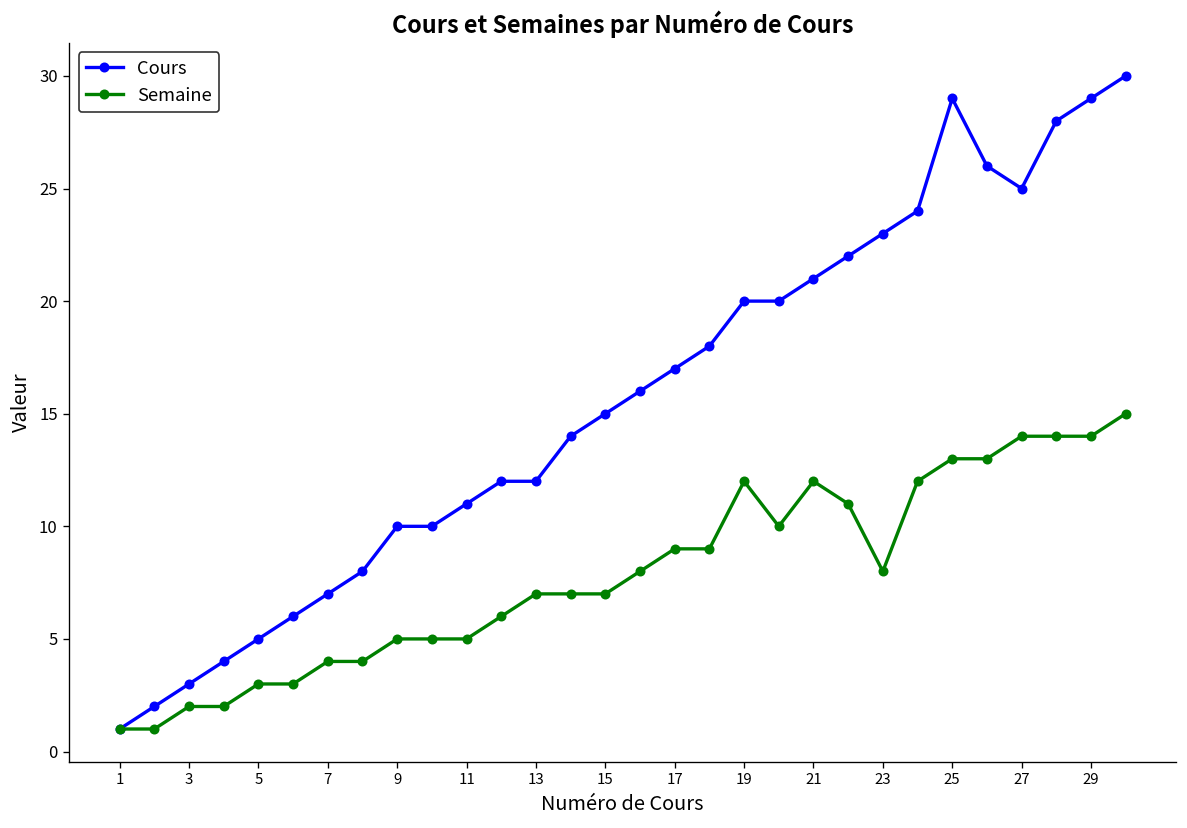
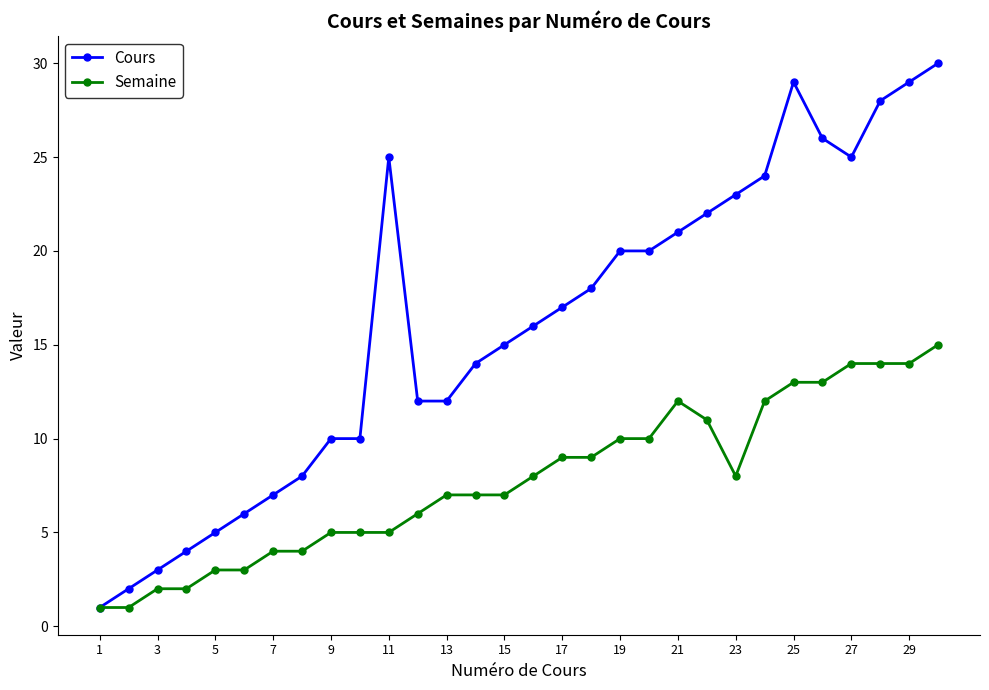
Cours, 11: 11 -> 25
Semaine, 19: 12 -> 10
